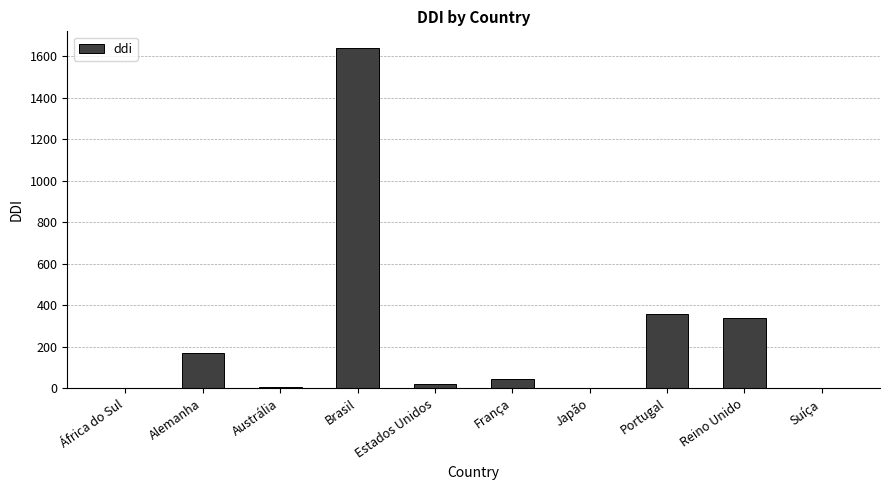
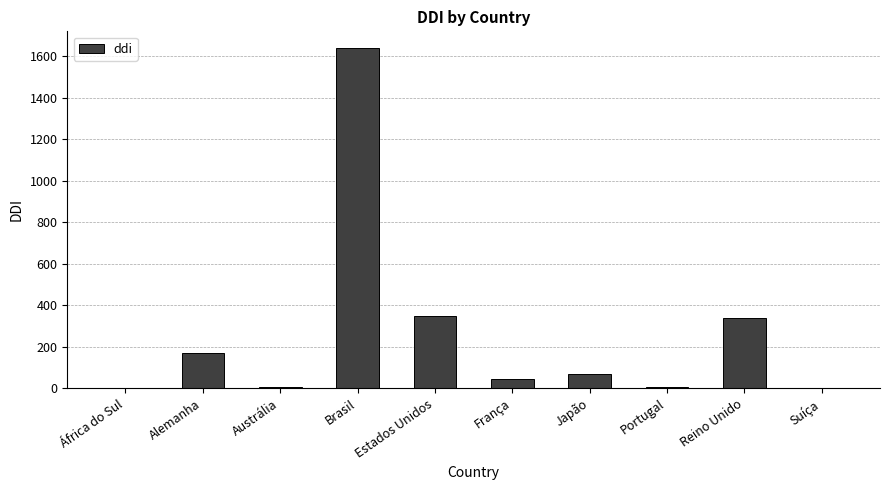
Estados Unidos: 20 -> 350
Japão: 0 -> 70
Portugal: 360 -> 10
